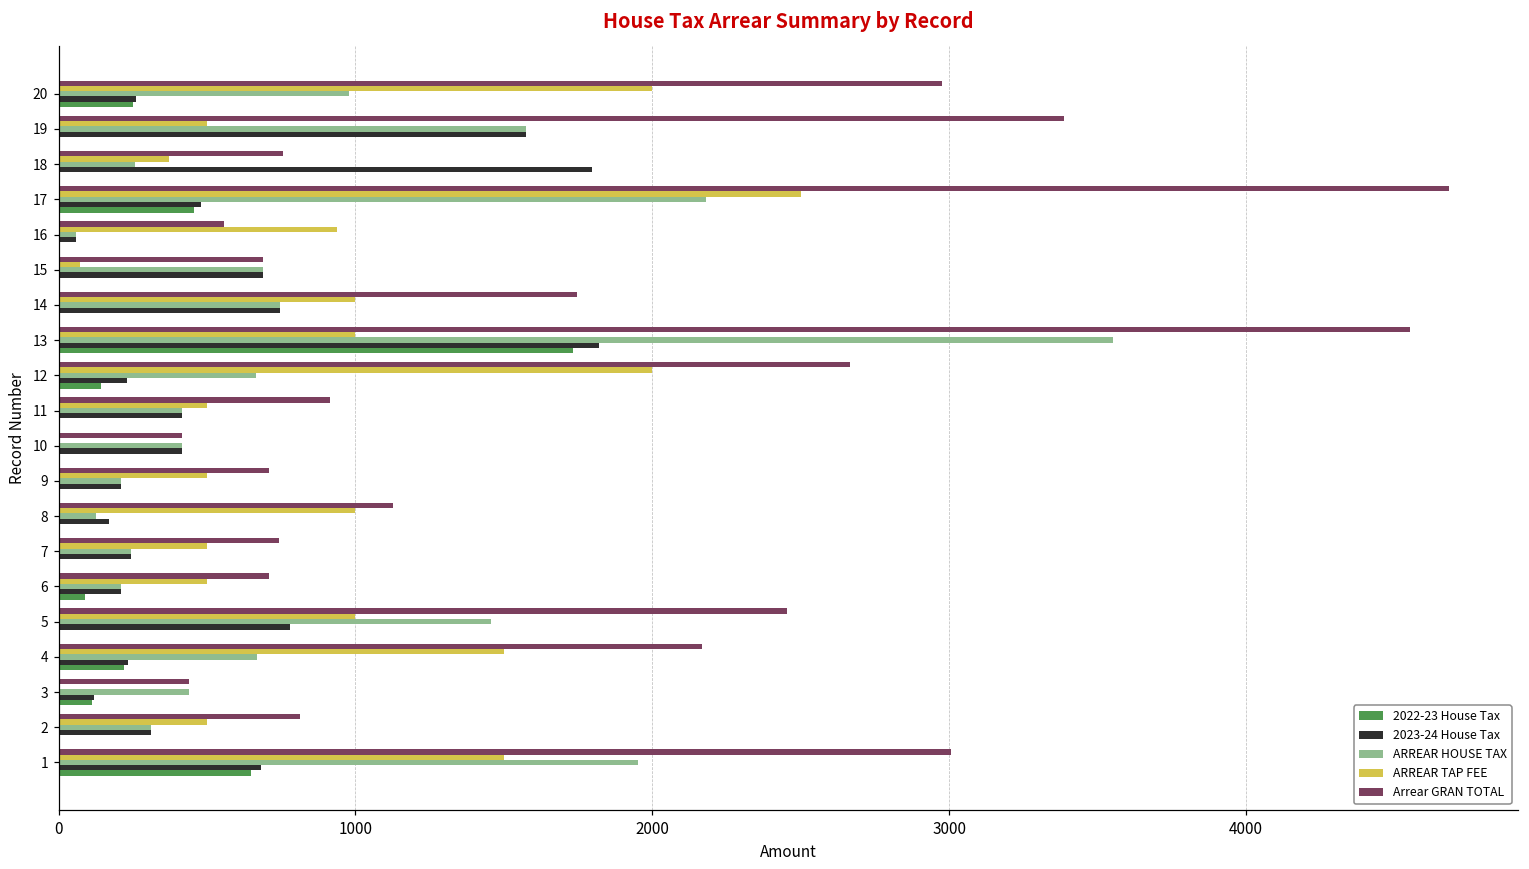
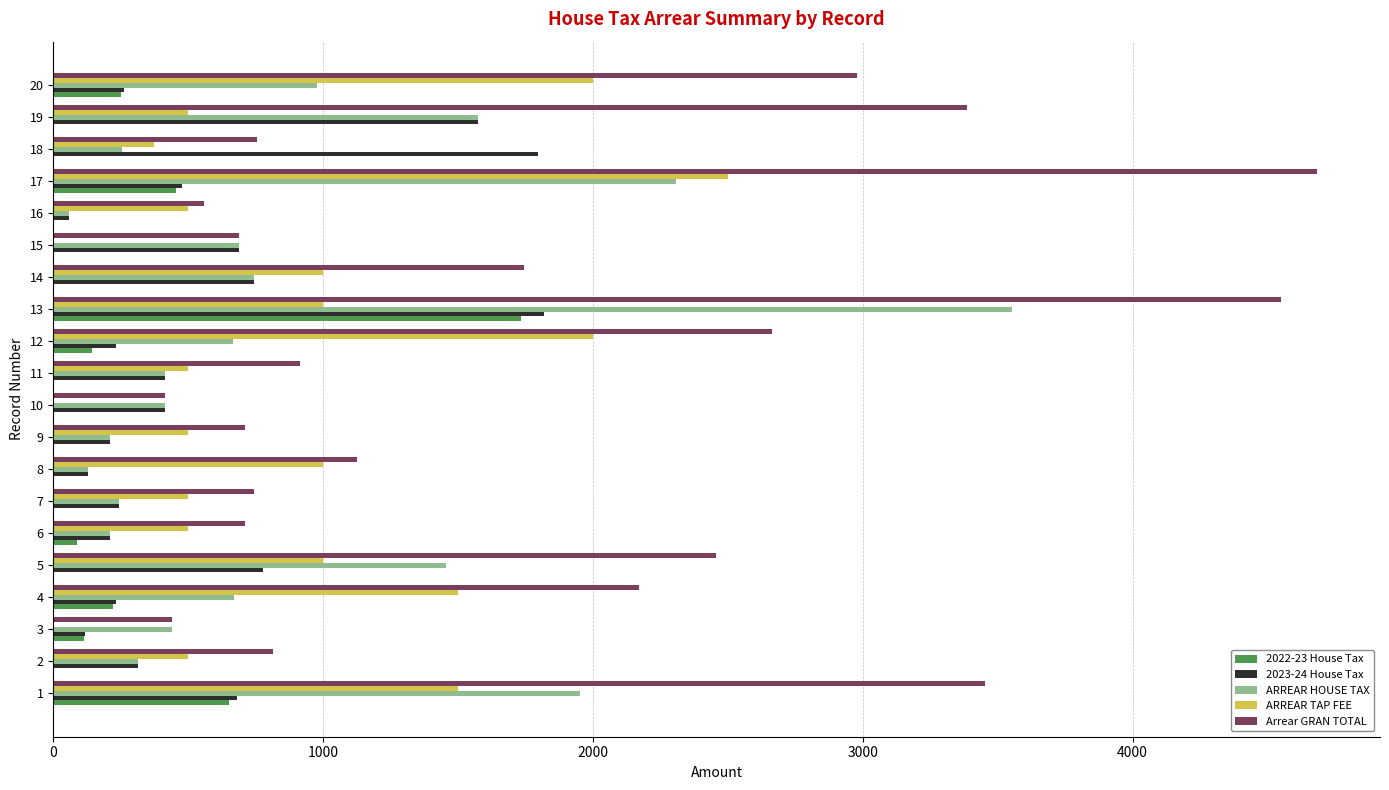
ARREAR HOUSE TAX, 17: 2180 -> 2310
ARREAR TAP FEE, 16: 940 -> 500
ARREAR TAP FEE, 15: 70 -> 0
2023-24 House Tax, 8: 170 -> 130
Arrear GRAN TOTAL, 1: 3010 -> 3450
